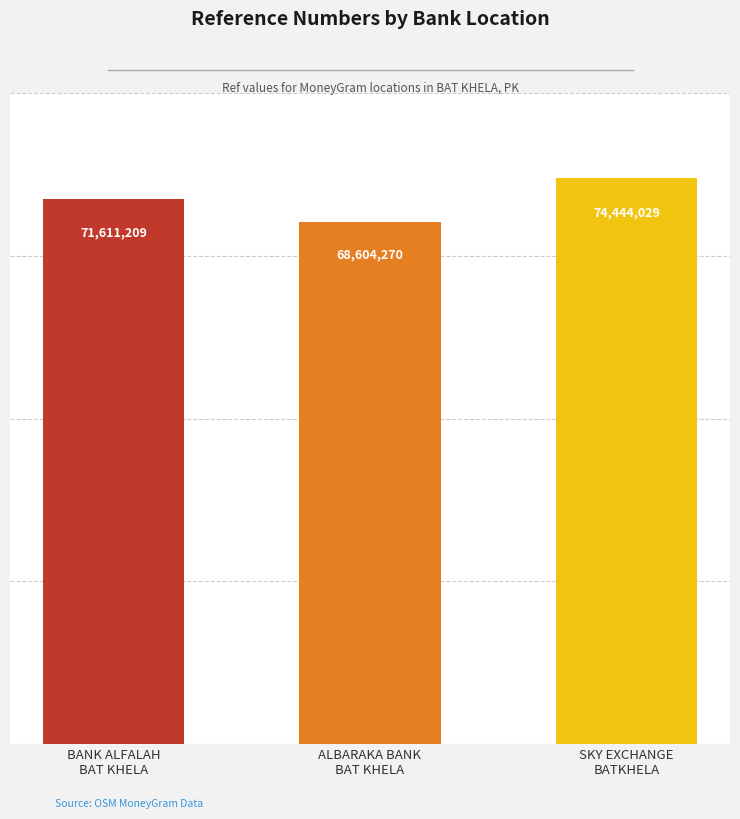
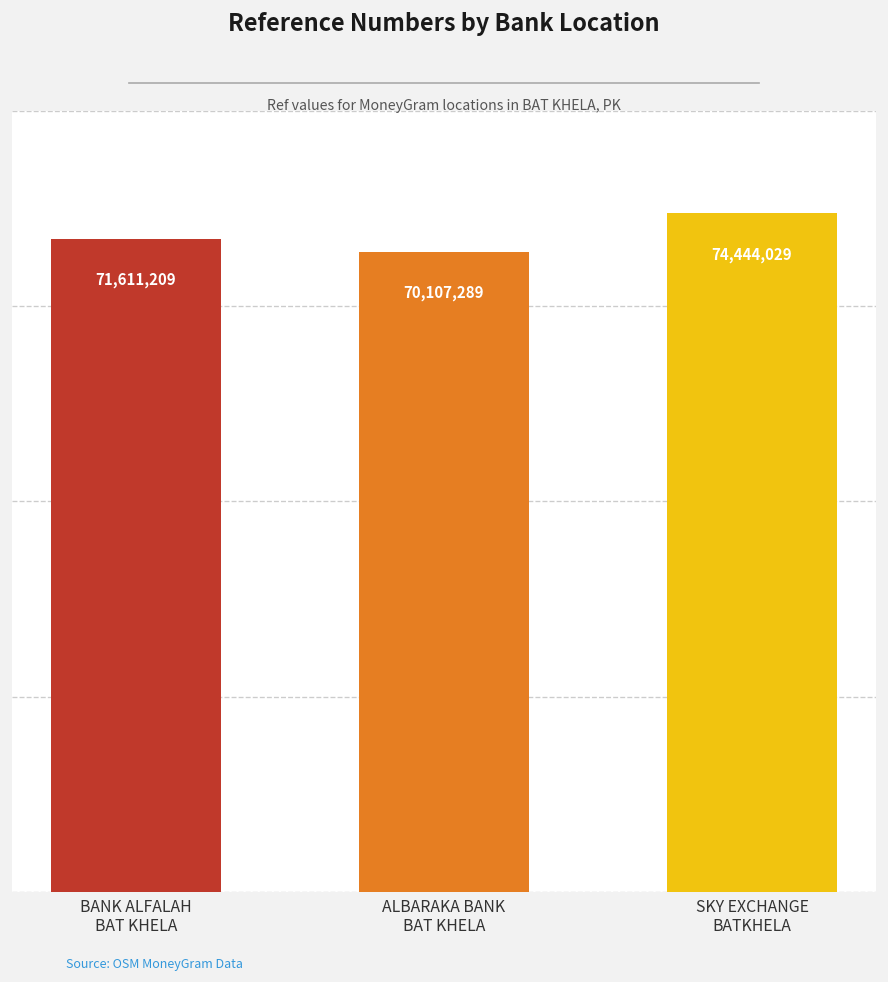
ALBARAKA BANK BAT KHELA: 68,604,270 -> 70,107,289
